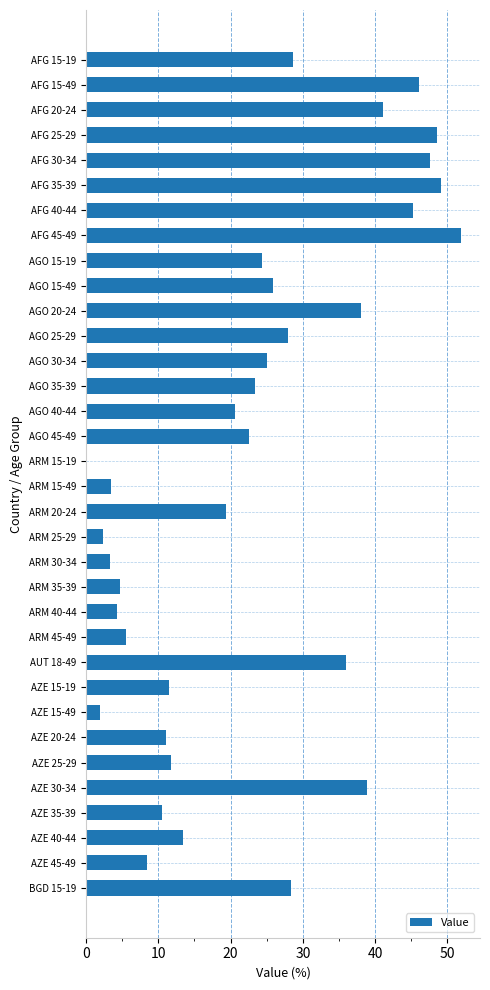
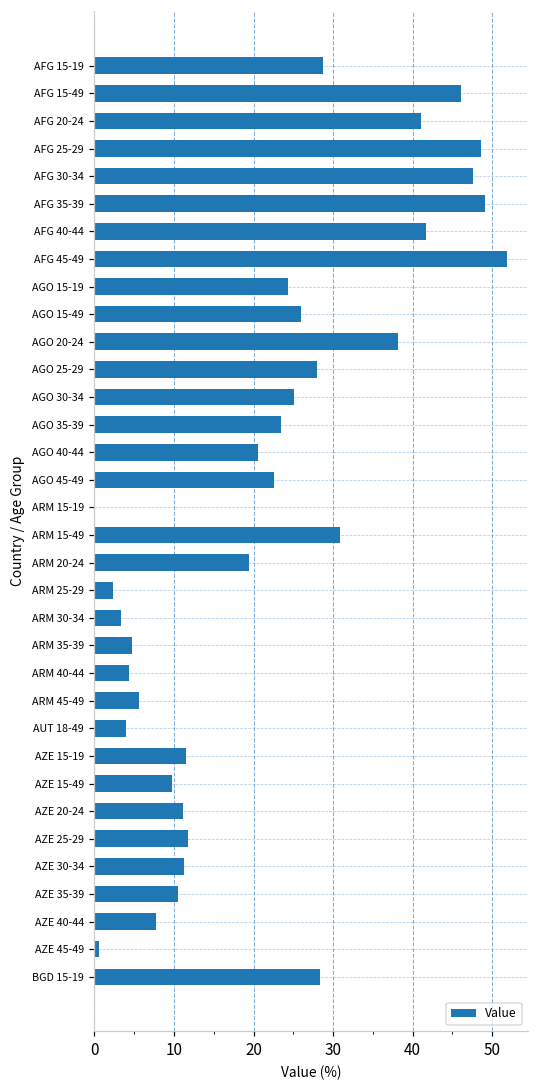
AFG 40-44: 45 -> 42
ARM 15-49: 4 -> 31
AUT 18-49: 36 -> 4
AZE 15-49: 2 -> 10
AZE 30-34: 39 -> 11
AZE 40-44: 13 -> 8
AZE 45-49: 9 -> 1
